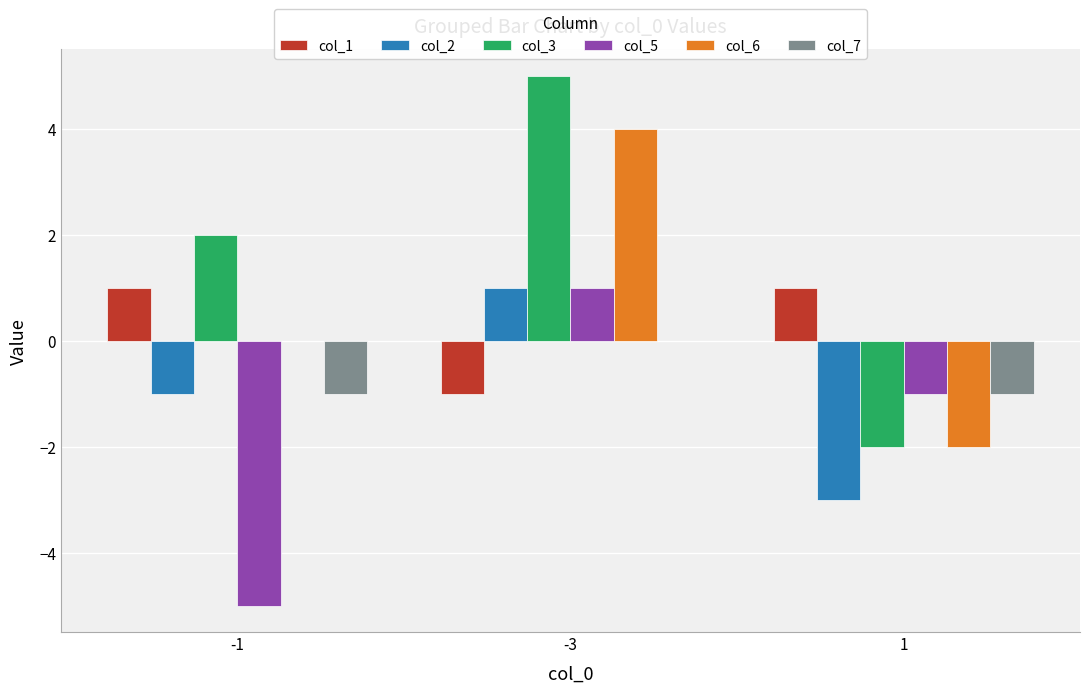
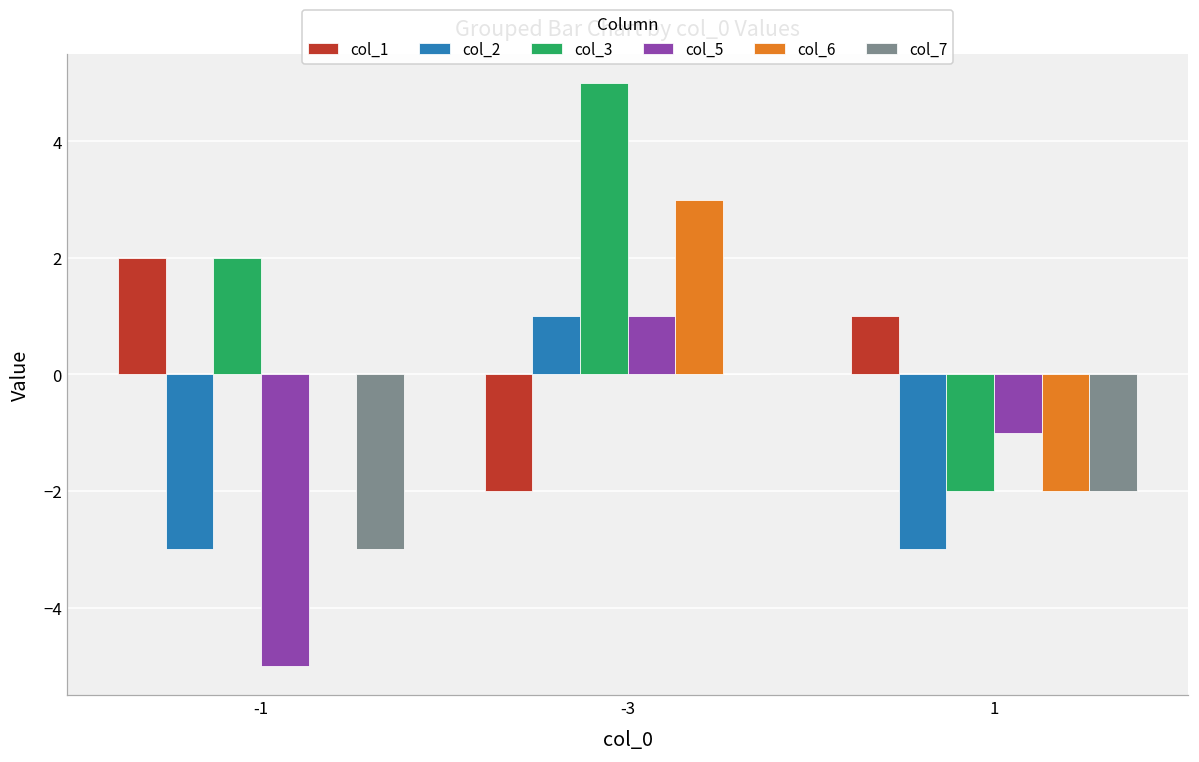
col_1, -1: 1 -> 2
col_2, -1: -1 -> -3
col_7, -1: -1 -> -3
col_1, -3: -1 -> -2
col_6, -3: 4 -> 3
col_7, 1: -1 -> -2
